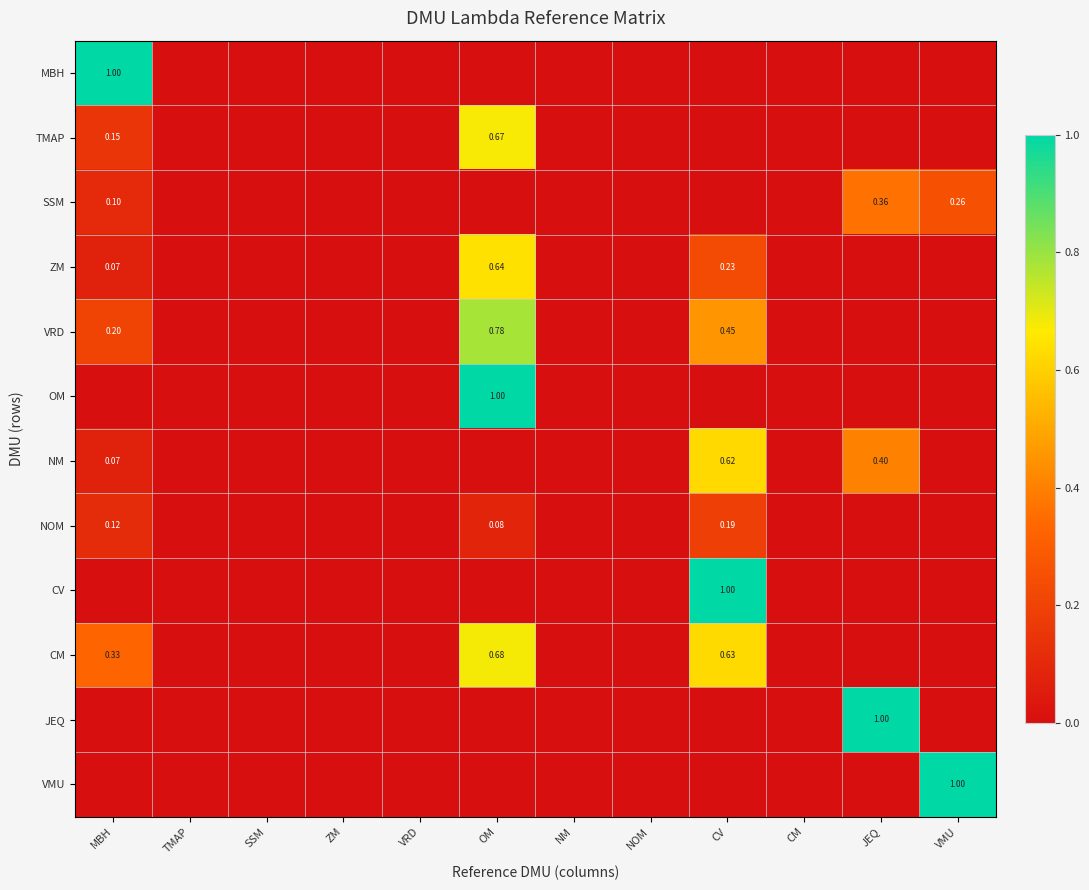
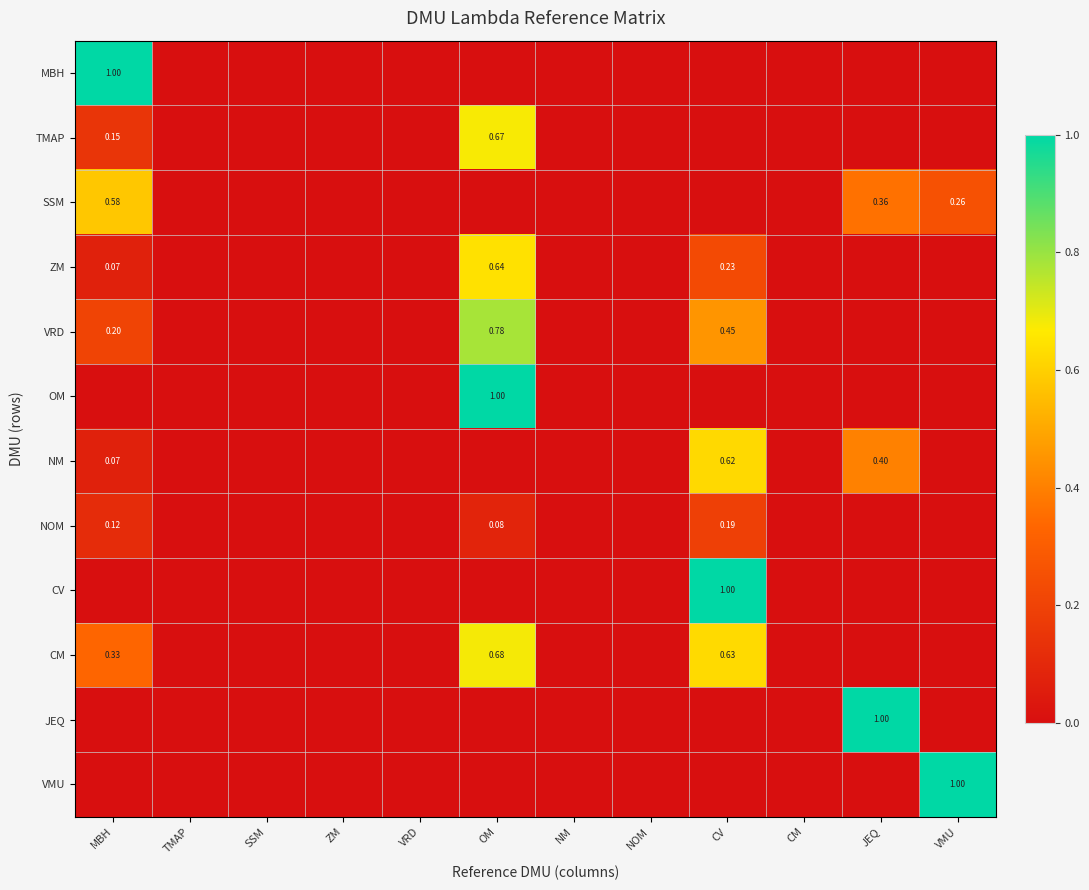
SSM, MBH: 0.10 -> 0.58
